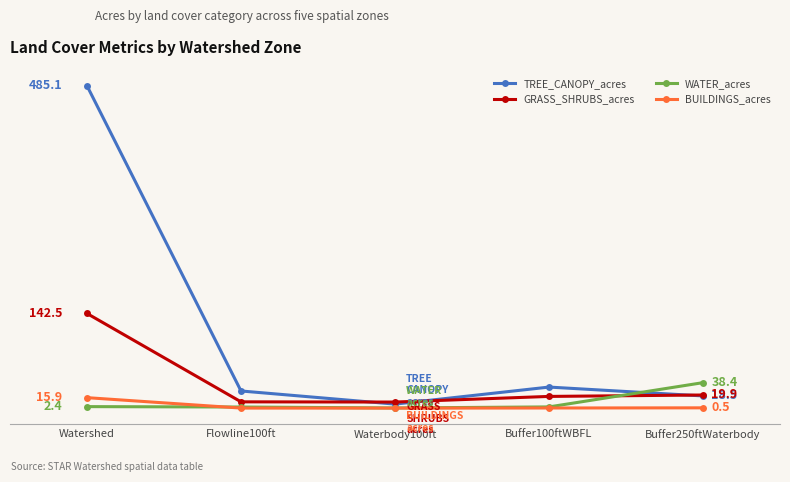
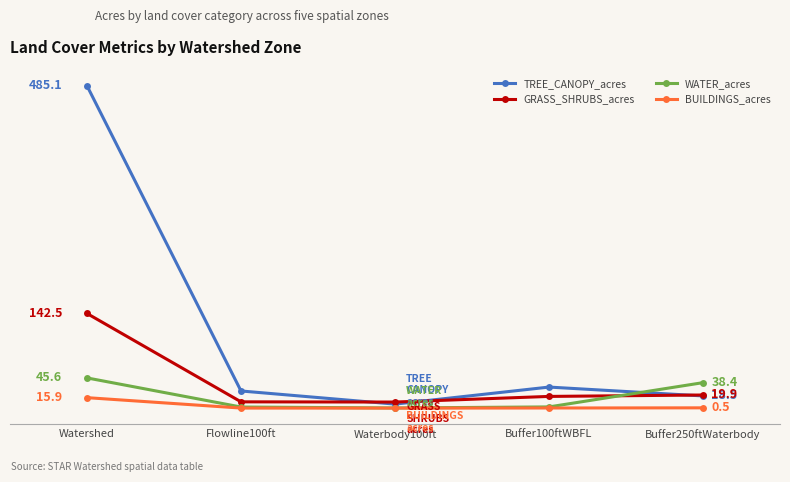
WATER_acres, Watershed: 2.4 -> 45.6
